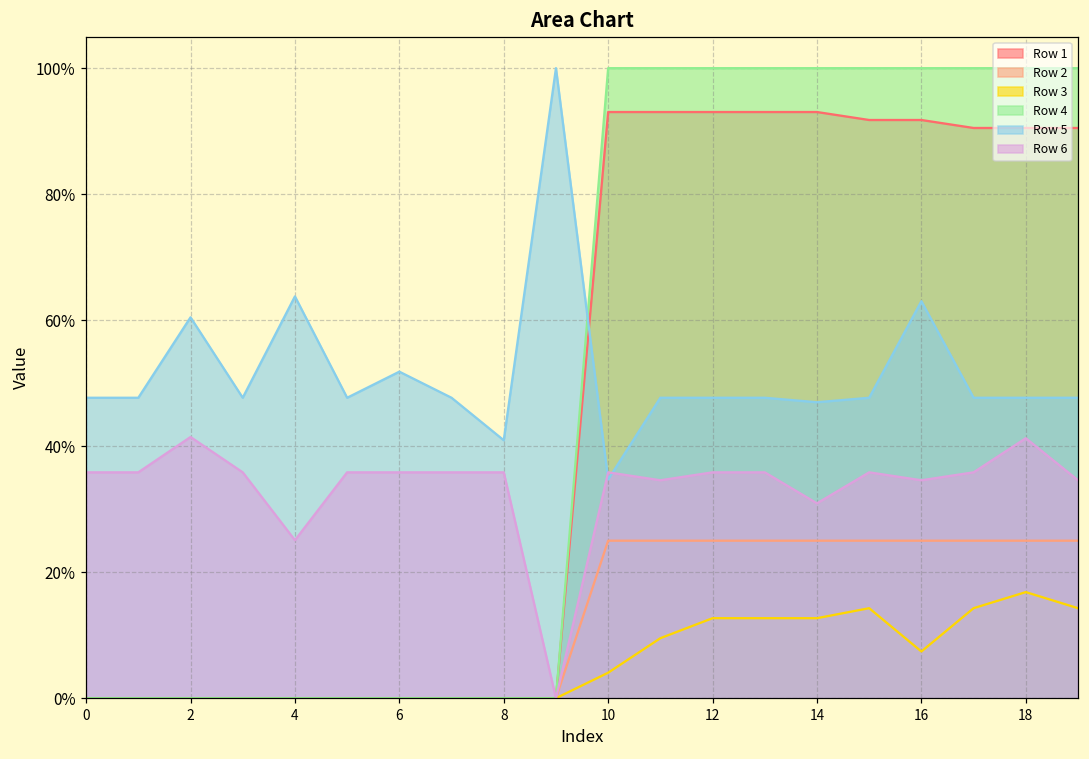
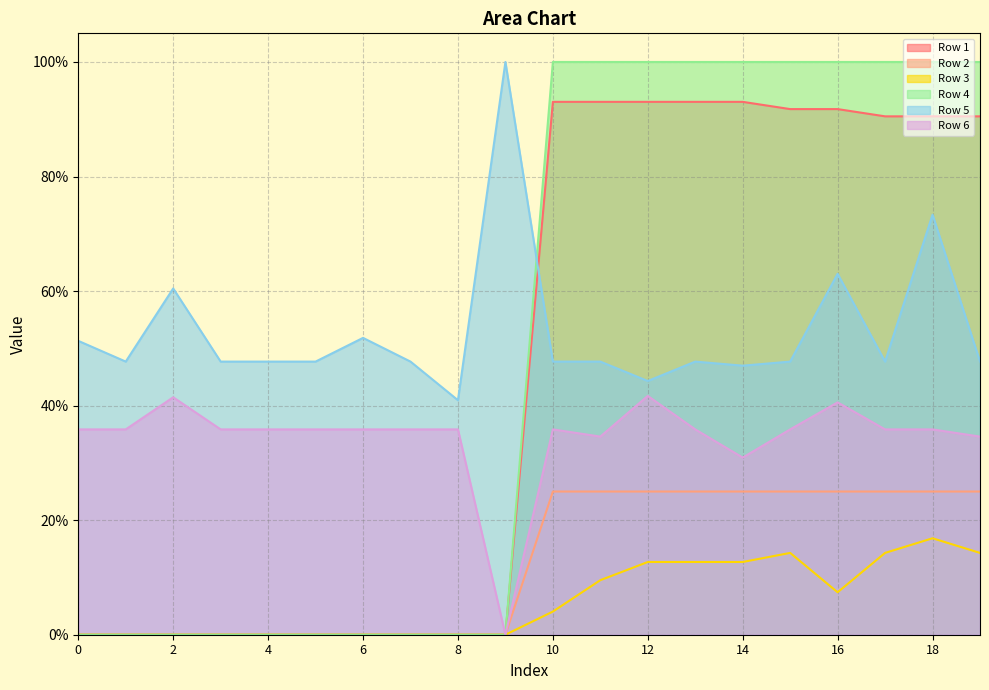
Row 5, 0: 48% -> 51%
Row 5, 4: 64% -> 48%
Row 6, 4: 25% -> 36%
Row 5, 10: 35% -> 48%
Row 5, 12: 48% -> 44%
Row 6, 12: 36% -> 42%
Row 6, 16: 35% -> 41%
Row 5, 18: 48% -> 73%
Row 6, 18: 41% -> 36%
